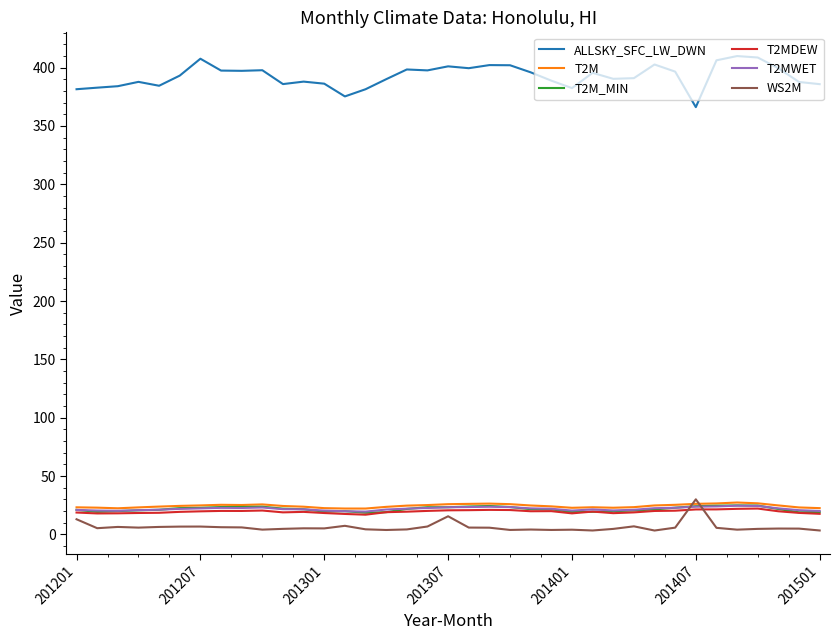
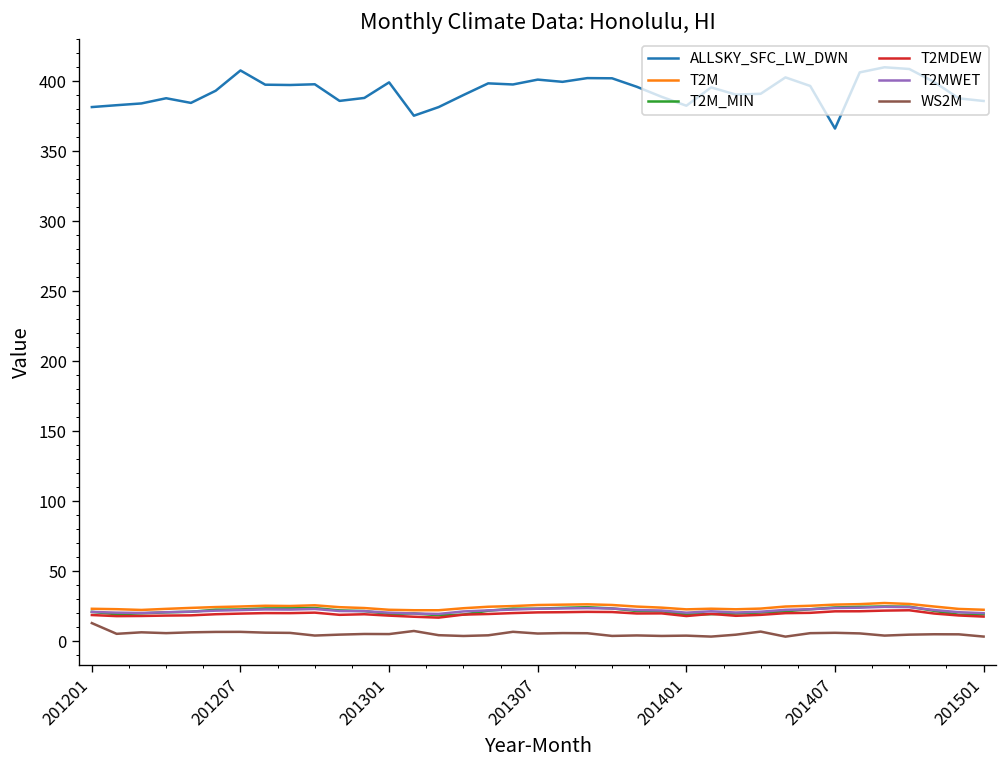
ALLSKY_SFC_LW_DWN, 201301: 386 -> 399
WS2M, 201307: 16 -> 6
WS2M, 201407: 30 -> 6
